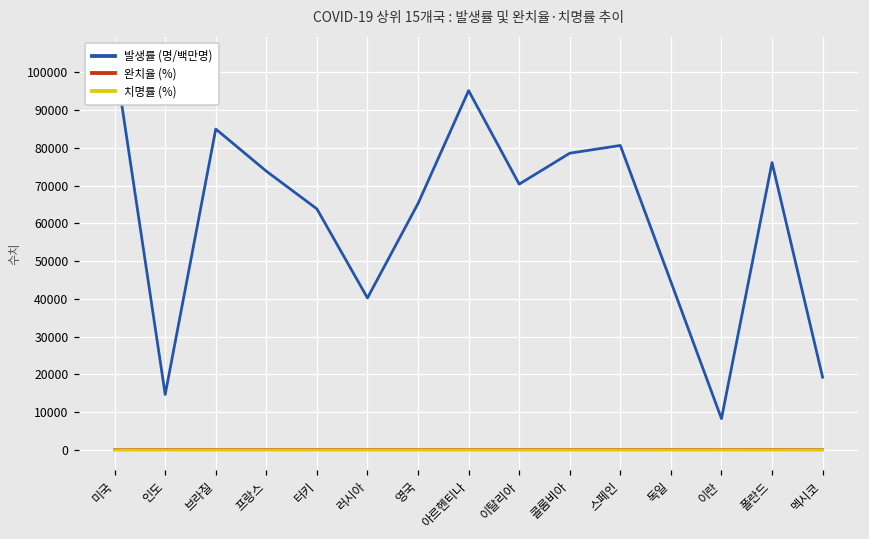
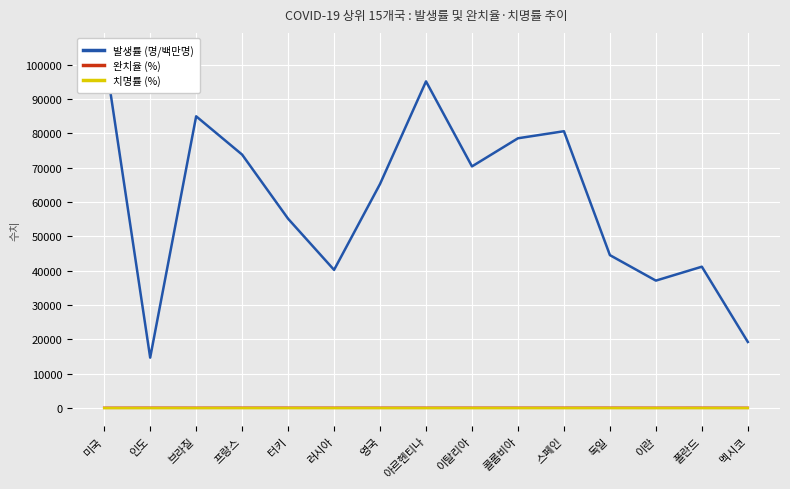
발생률 (명/백만명), 터키: 64000 -> 55000
발생률 (명/백만명), 이란: 8000 -> 37000
발생률 (명/백만명), 폴란드: 76000 -> 41000
